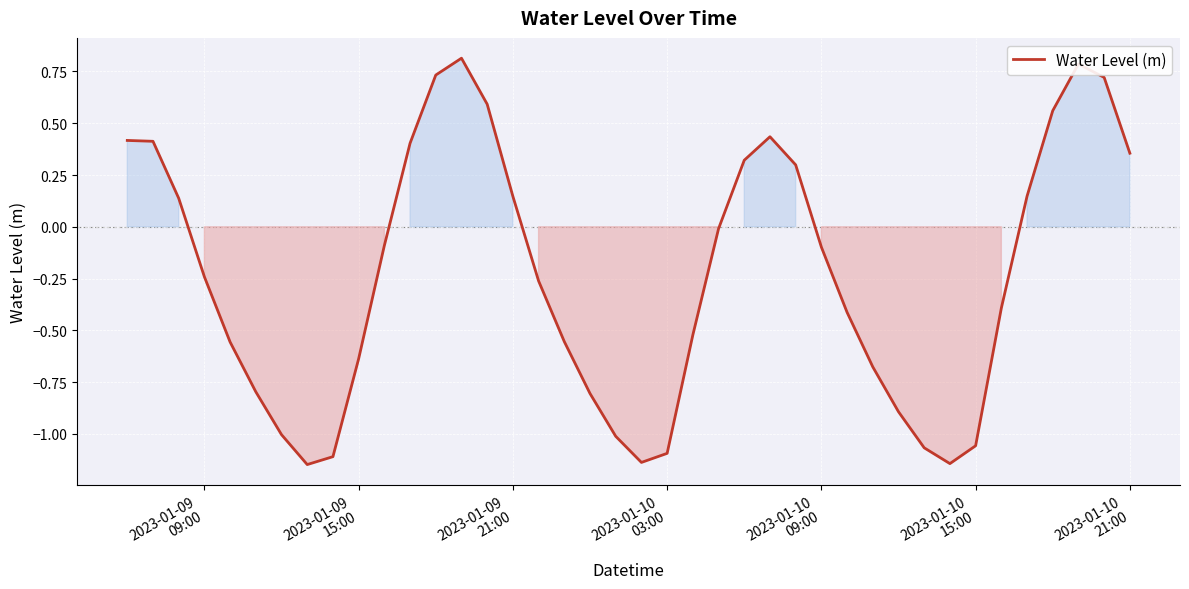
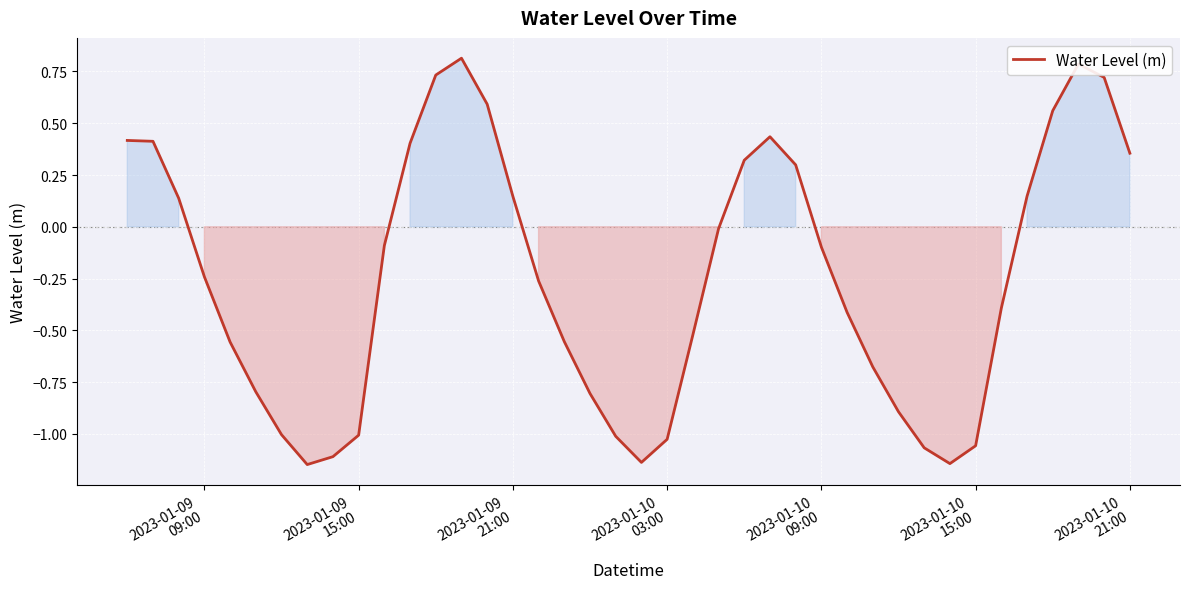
2023-01-09 15:00: -0.64 -> -1.01
2023-01-10 03:00: -1.09 -> -1.03
